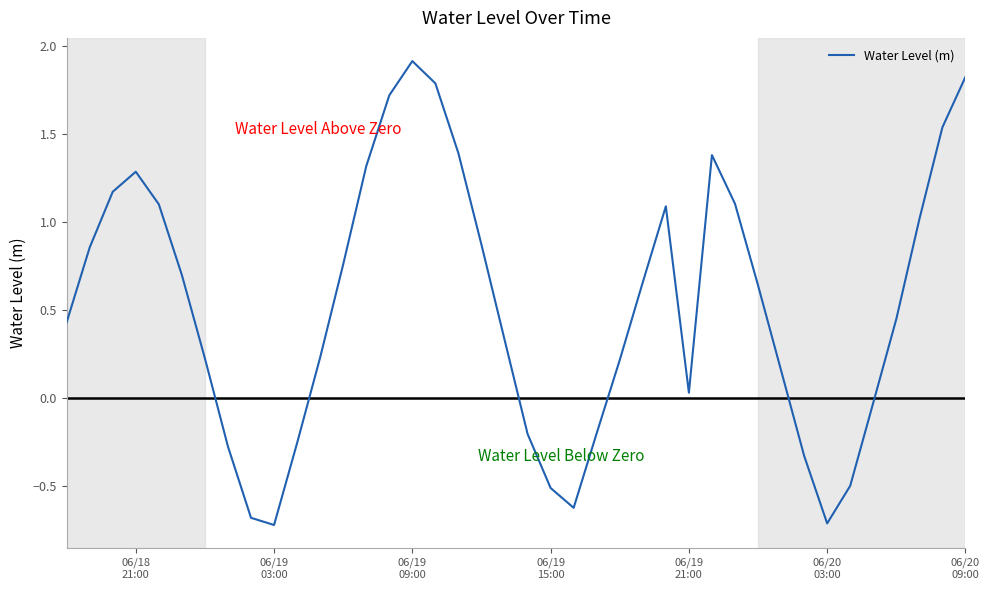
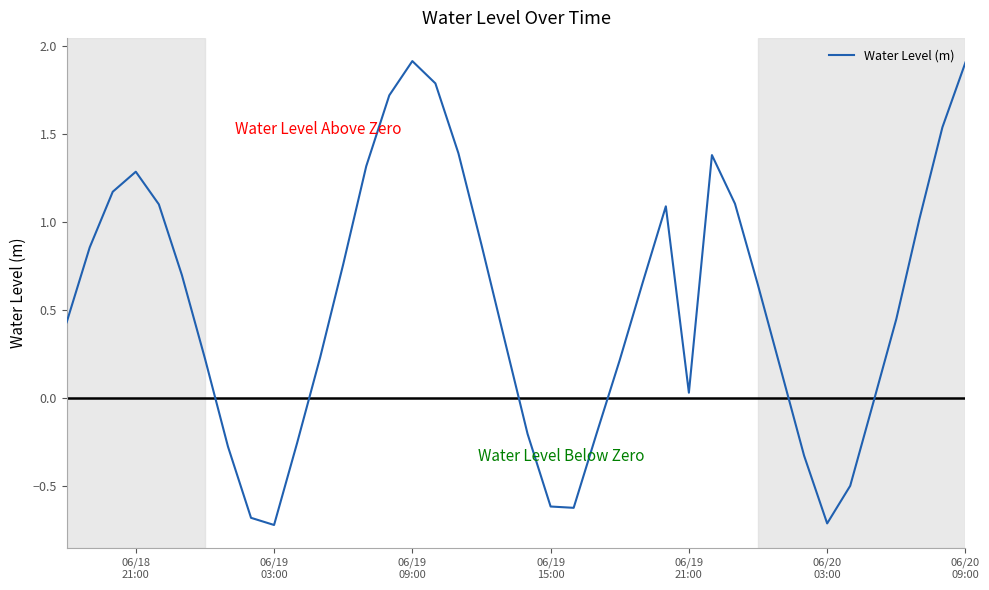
06/19 15:00: -0.51 -> -0.62
06/20 09:00: 1.83 -> 1.91
